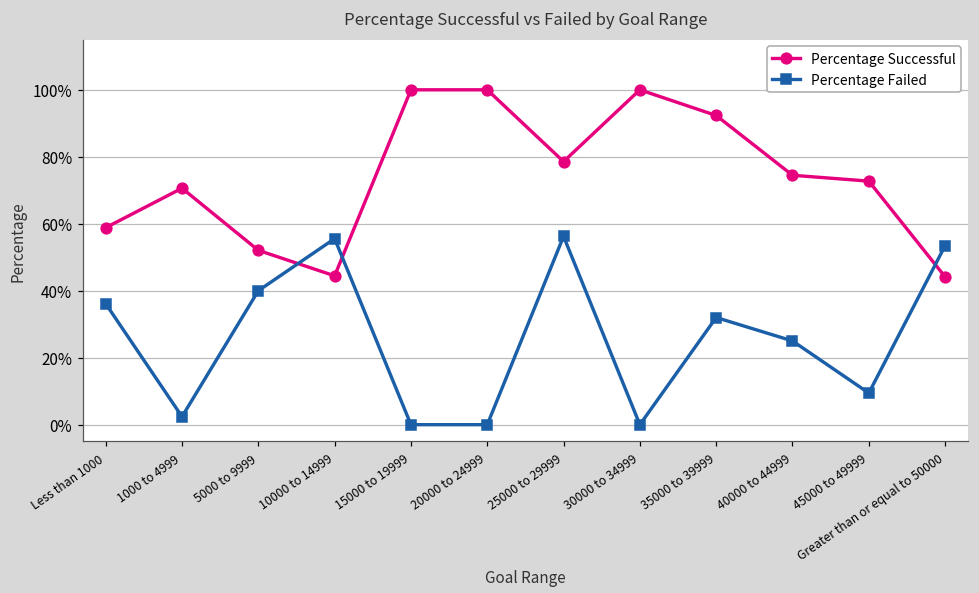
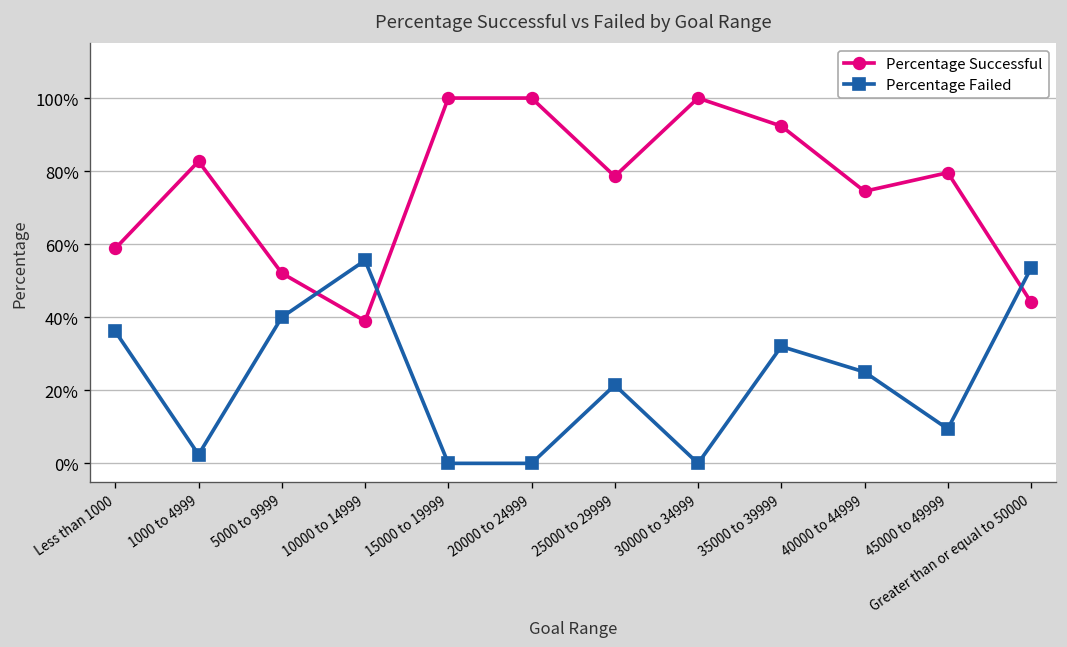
Percentage Successful, 1000 to 4999: 71% -> 83%
Percentage Successful, 10000 to 14999: 44% -> 39%
Percentage Failed, 25000 to 29999: 56% -> 21%
Percentage Successful, 45000 to 49999: 73% -> 80%
